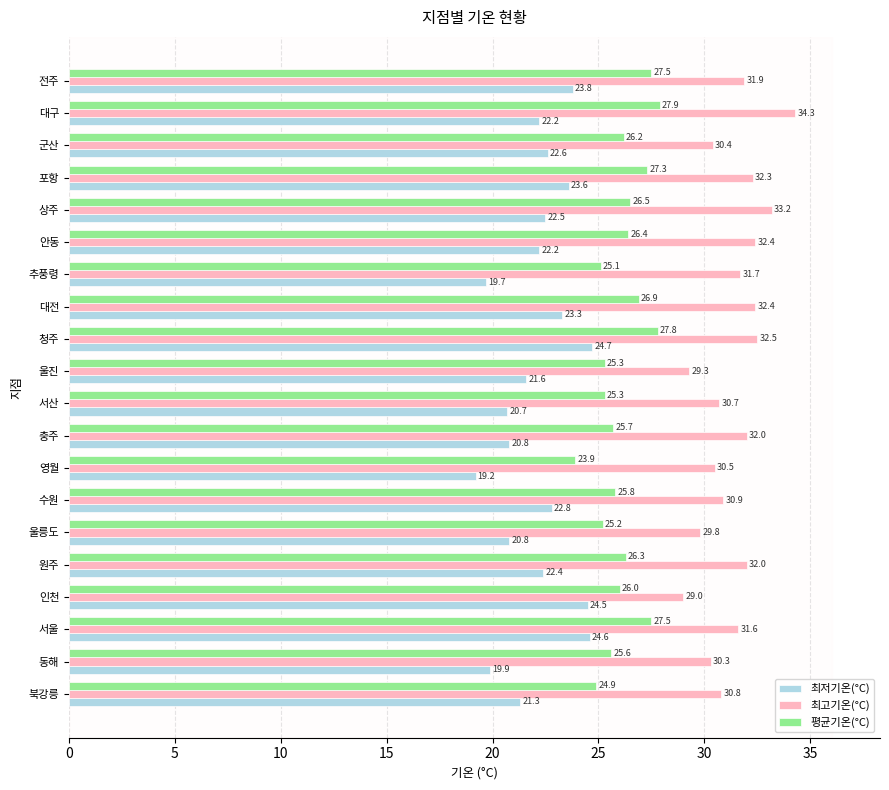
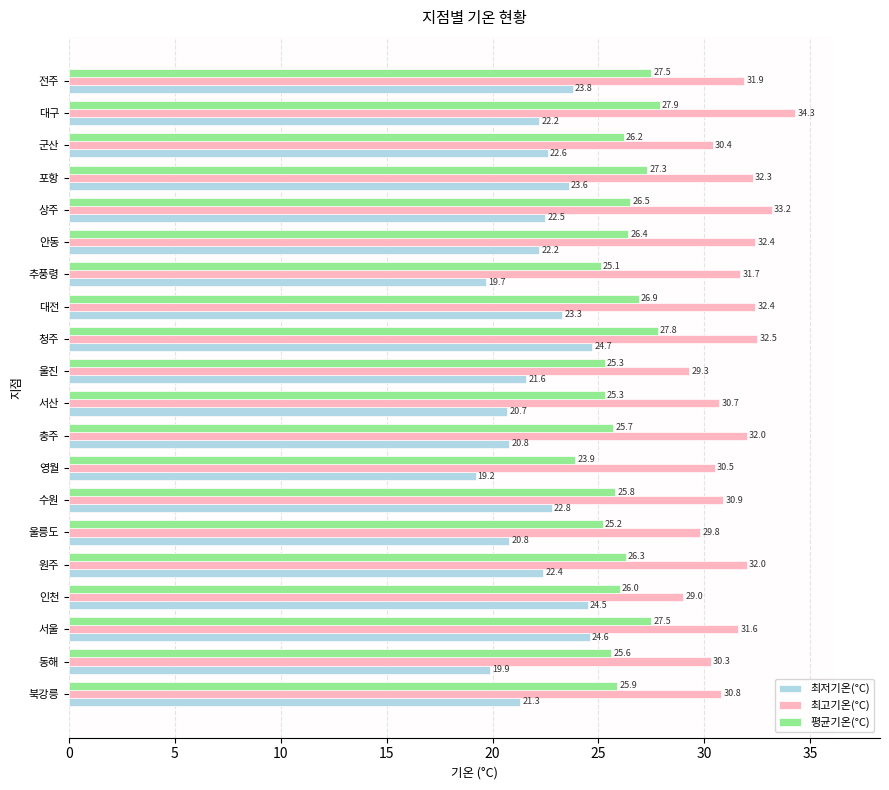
평균기온(°C), 북강릉: 24.9 -> 25.9
